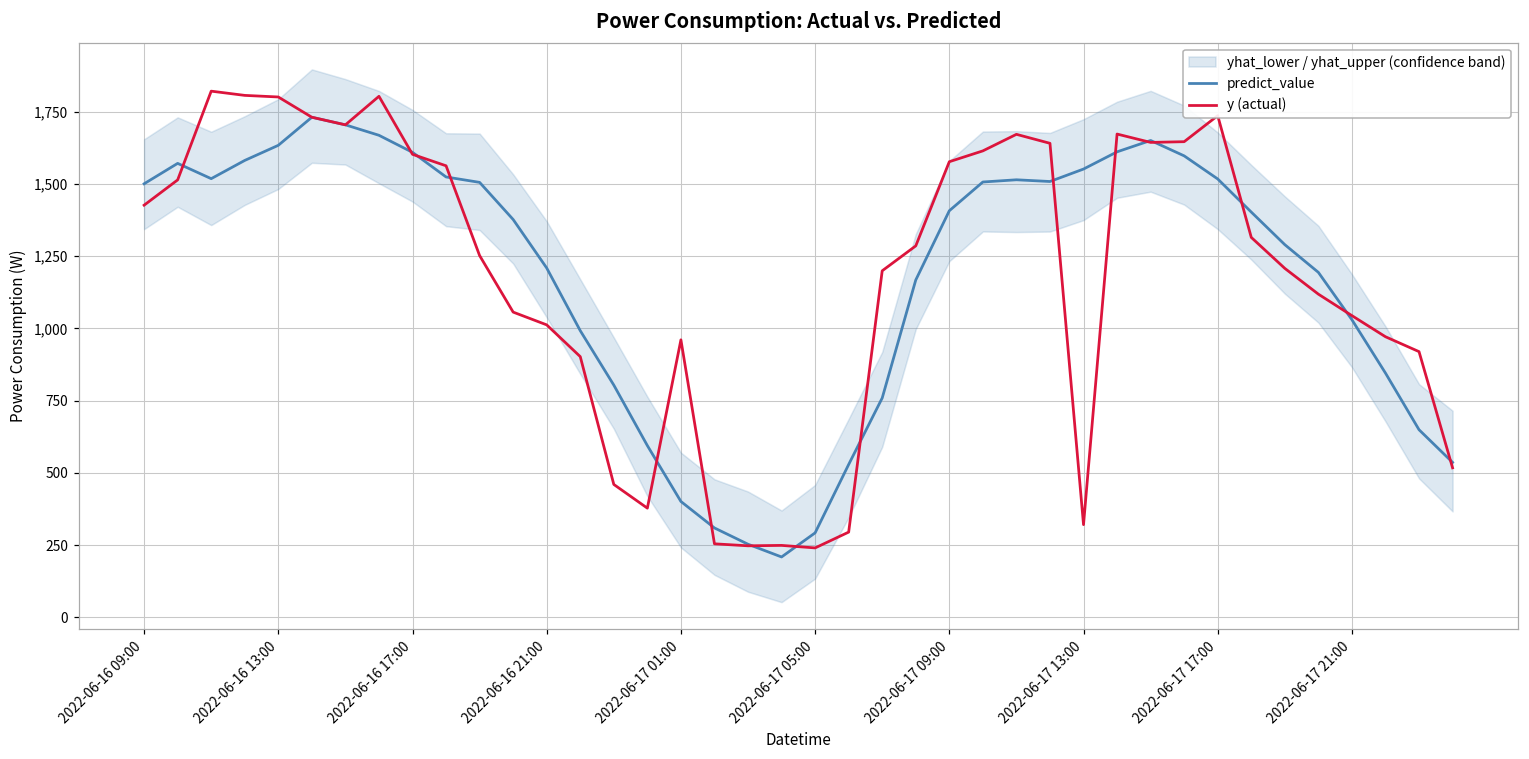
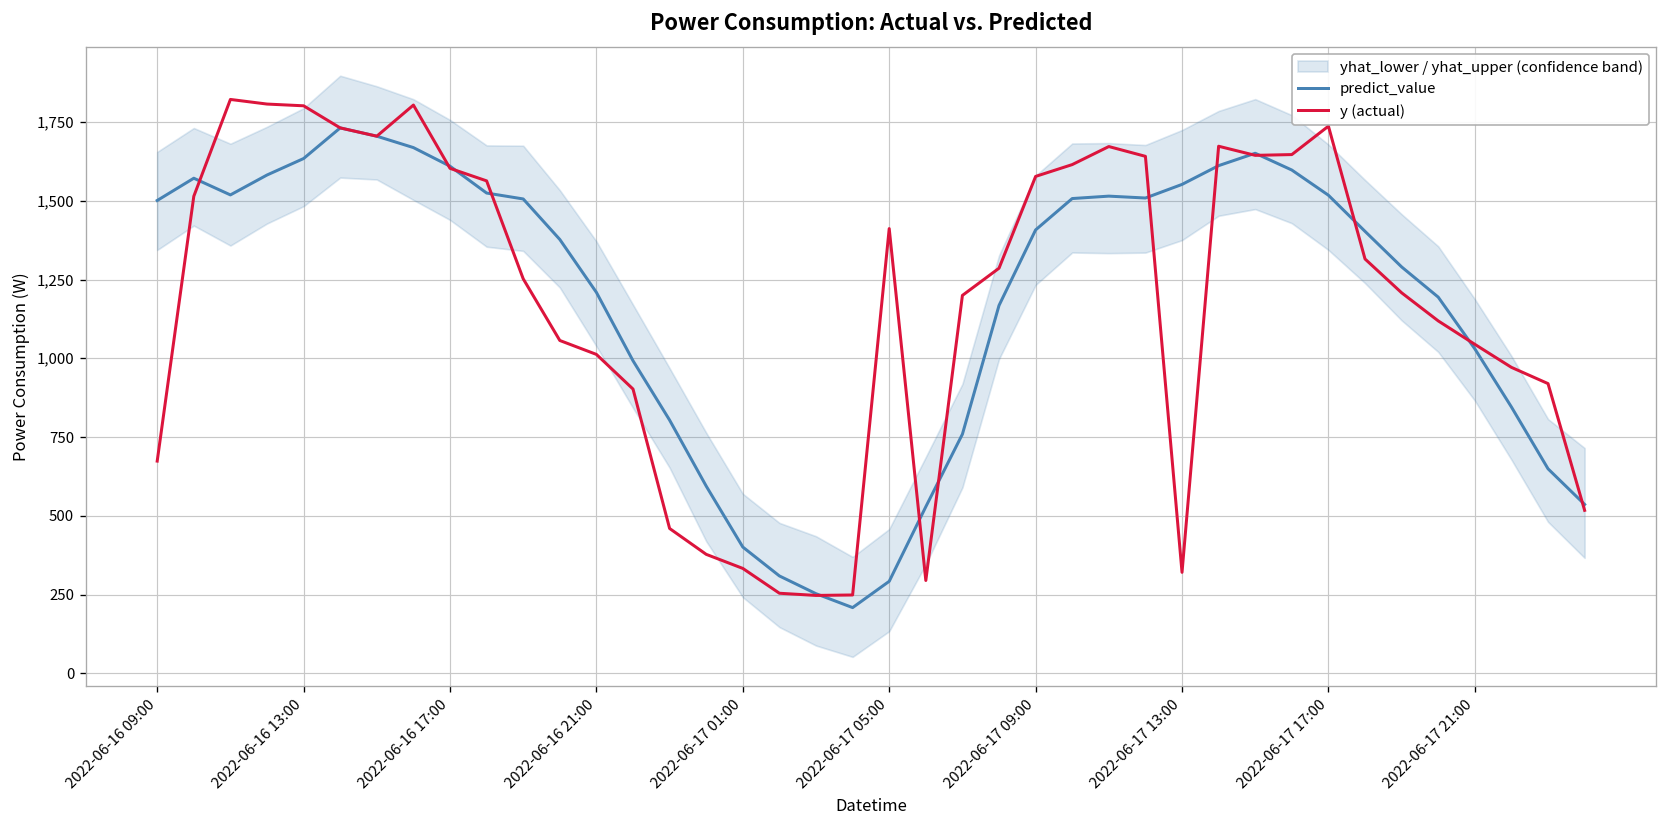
y (actual), 2022-06-16 09:00: 1,430 -> 670
y (actual), 2022-06-17 01:00: 960 -> 330
y (actual), 2022-06-17 05:00: 240 -> 1,410
